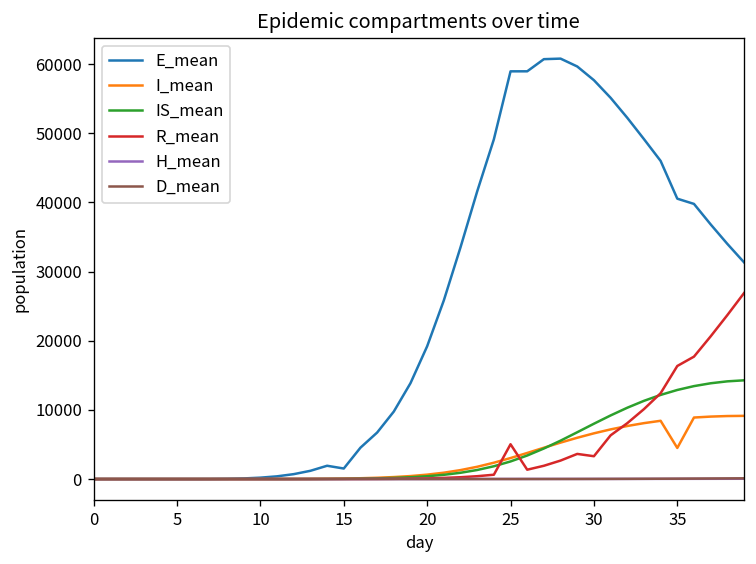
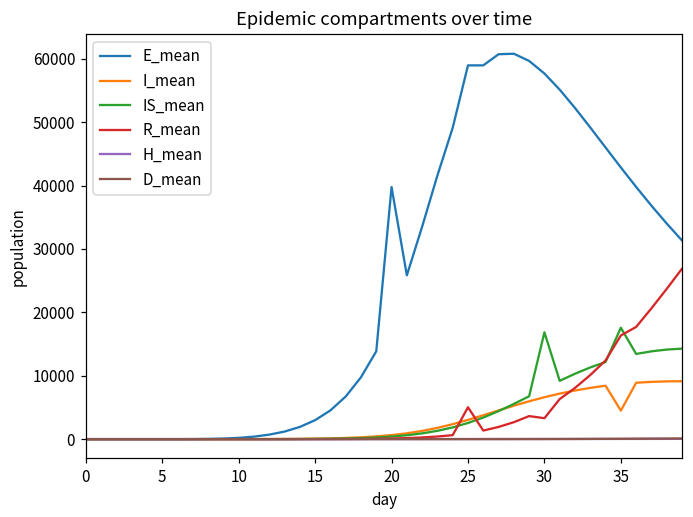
E_mean, 15: 2000 -> 3000
E_mean, 20: 19000 -> 40000
IS_mean, 30: 8000 -> 17000
E_mean, 35: 41000 -> 43000
IS_mean, 35: 13000 -> 18000
